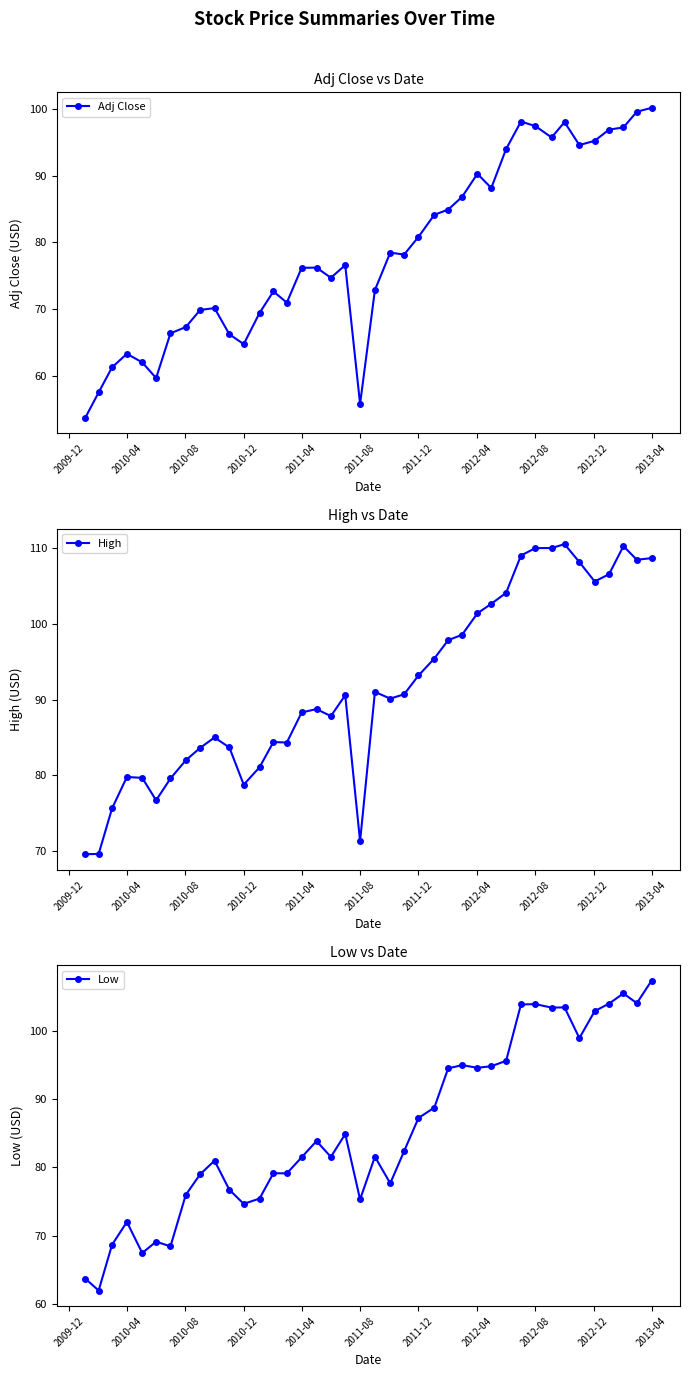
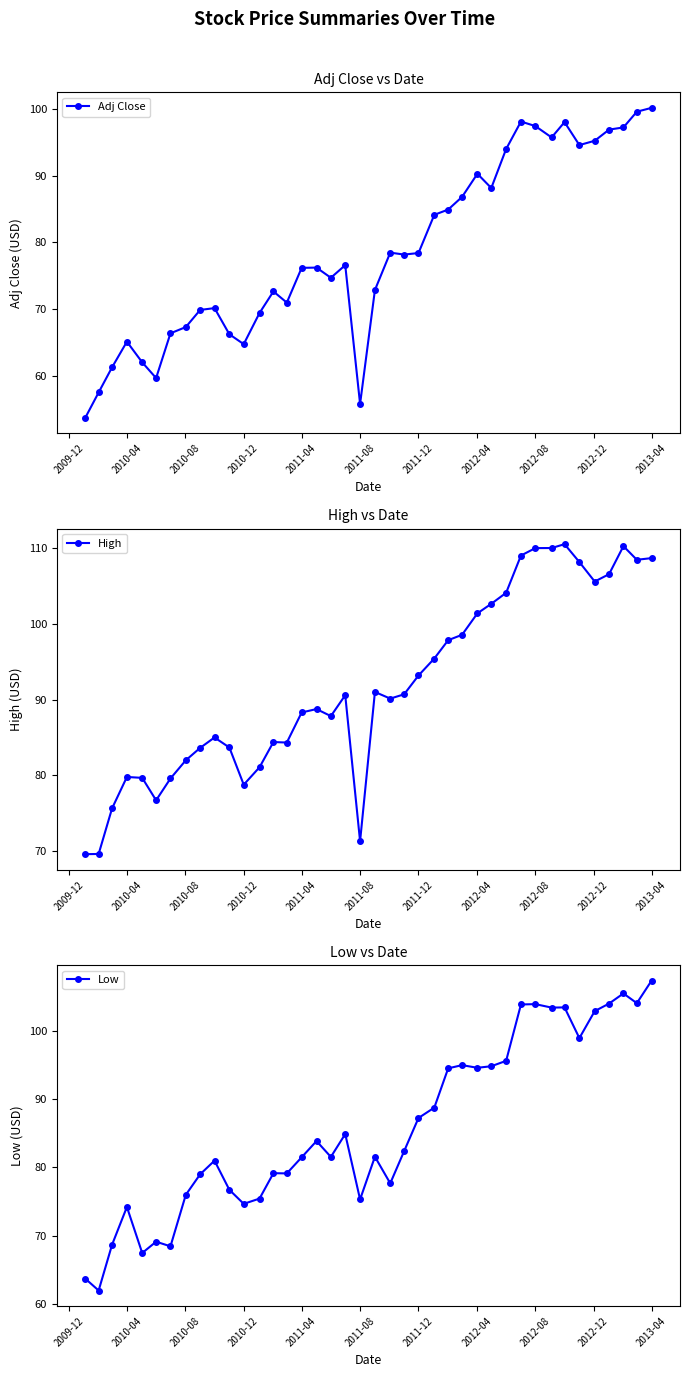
Adj Close vs Date, 2010-04: 63 -> 65
Adj Close vs Date, 2011-12: 81 -> 78
Low vs Date, 2010-04: 72 -> 74
